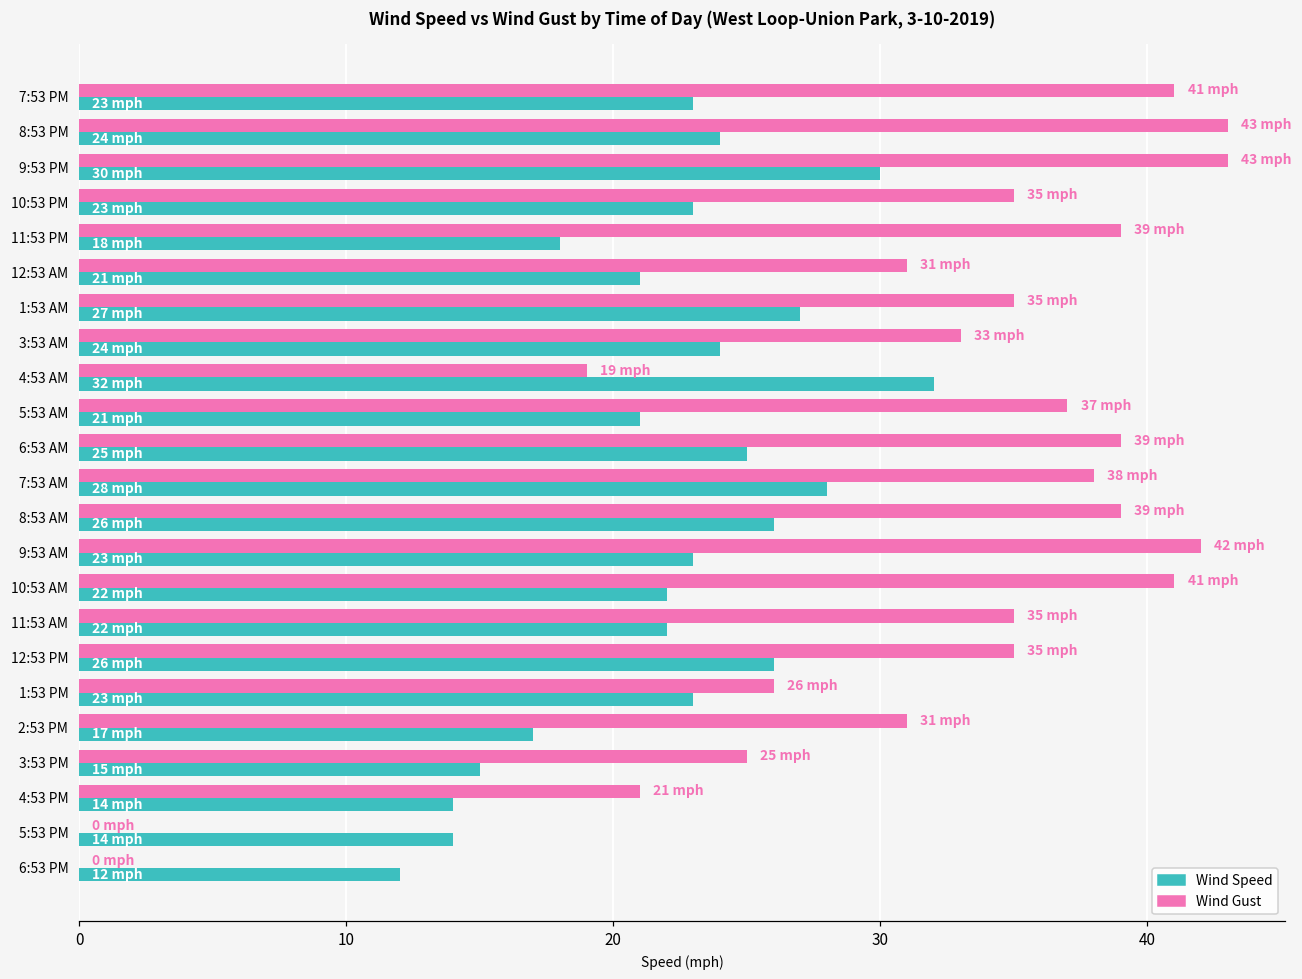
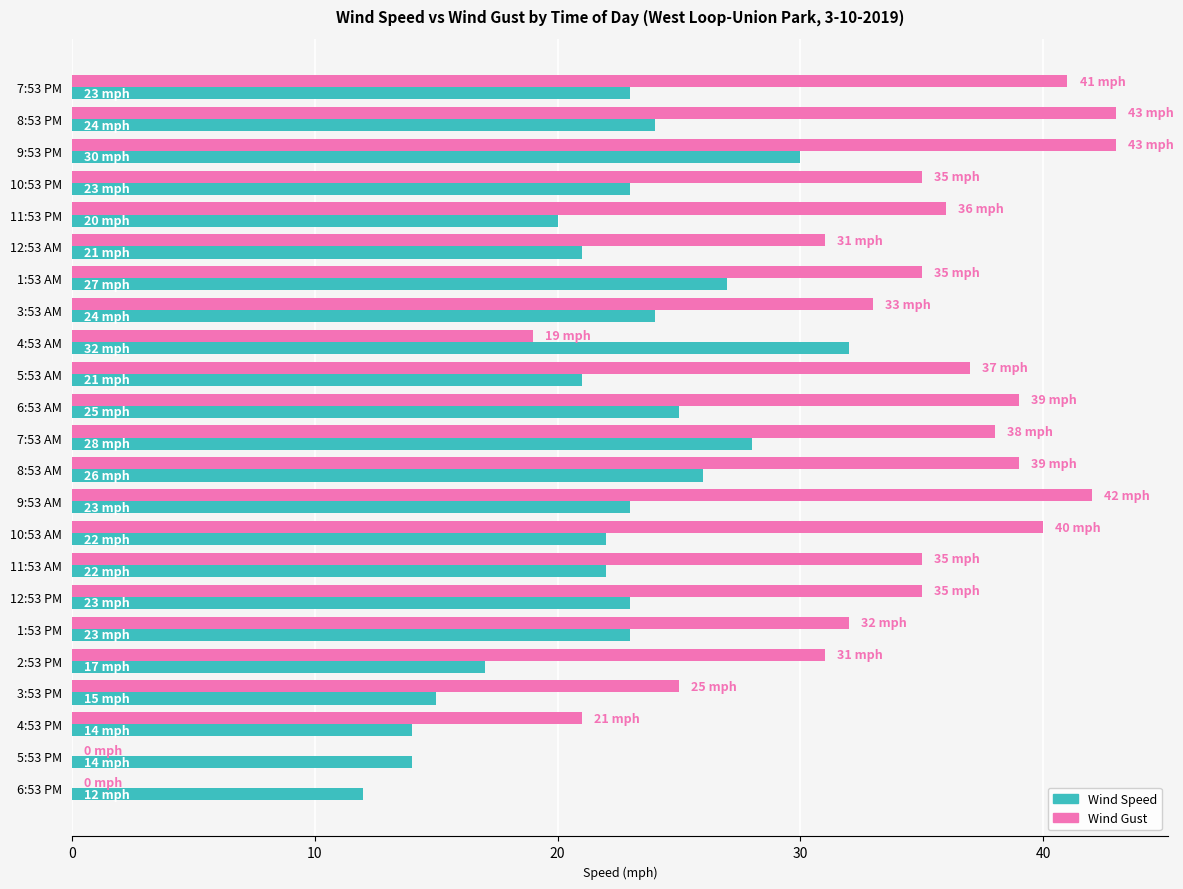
Wind Gust, 11:53 PM: 39 -> 36
Wind Speed, 11:53 PM: 18 -> 20
Wind Gust, 10:53 AM: 41 -> 40
Wind Speed, 12:53 PM: 26 -> 23
Wind Gust, 1:53 PM: 26 -> 32
